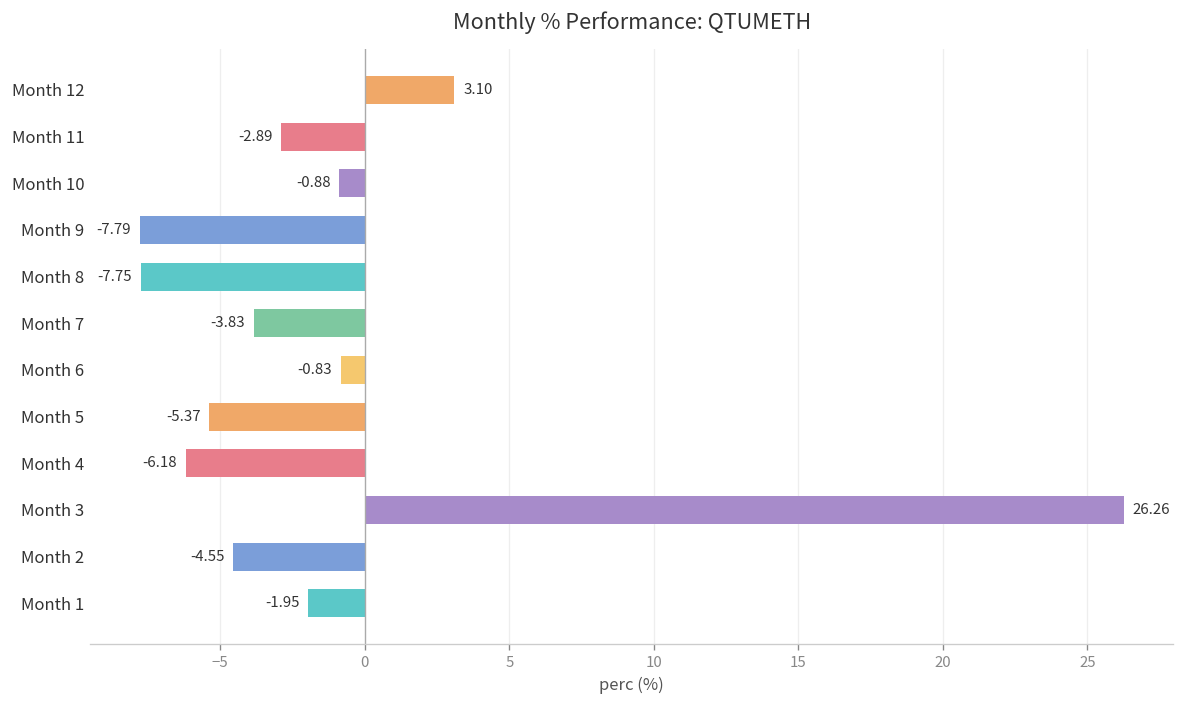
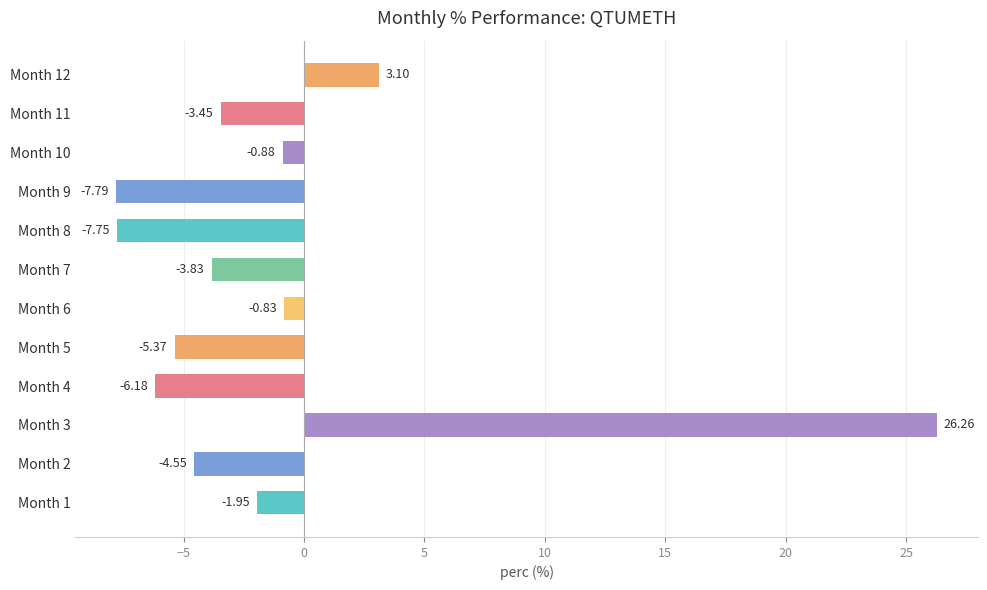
Month 11: -2.89 -> -3.45
